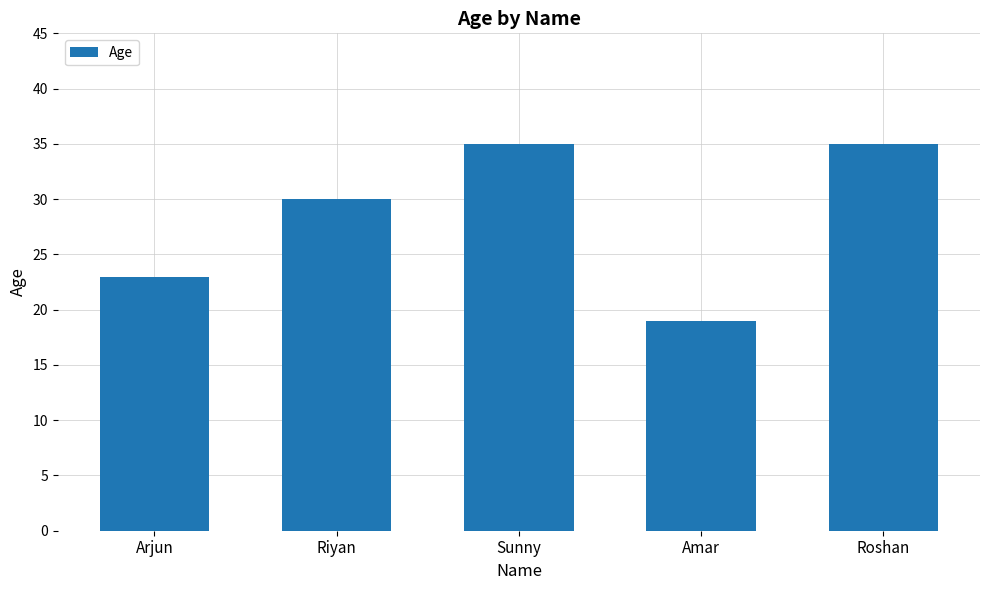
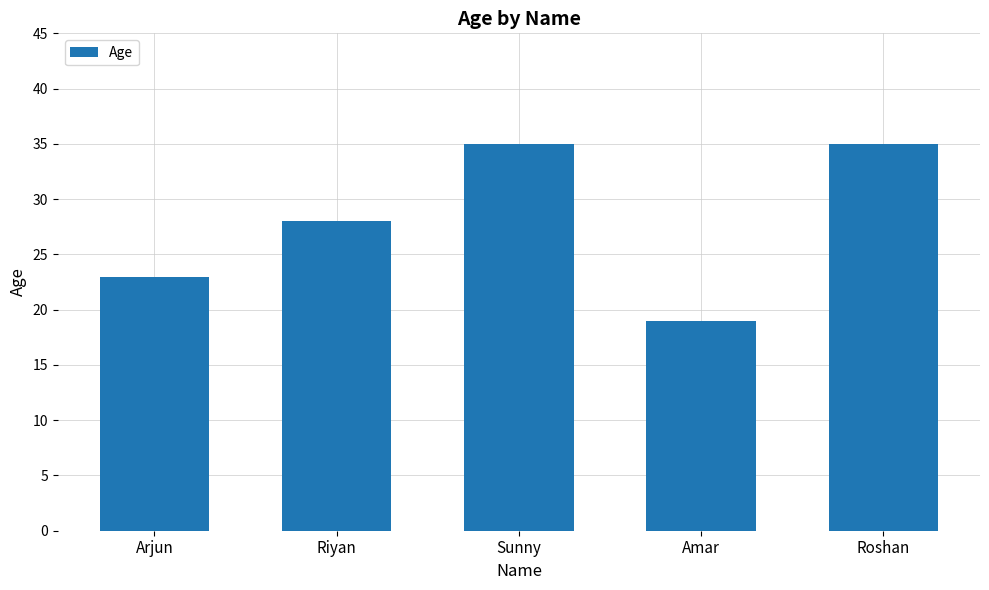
Riyan: 30 -> 28
